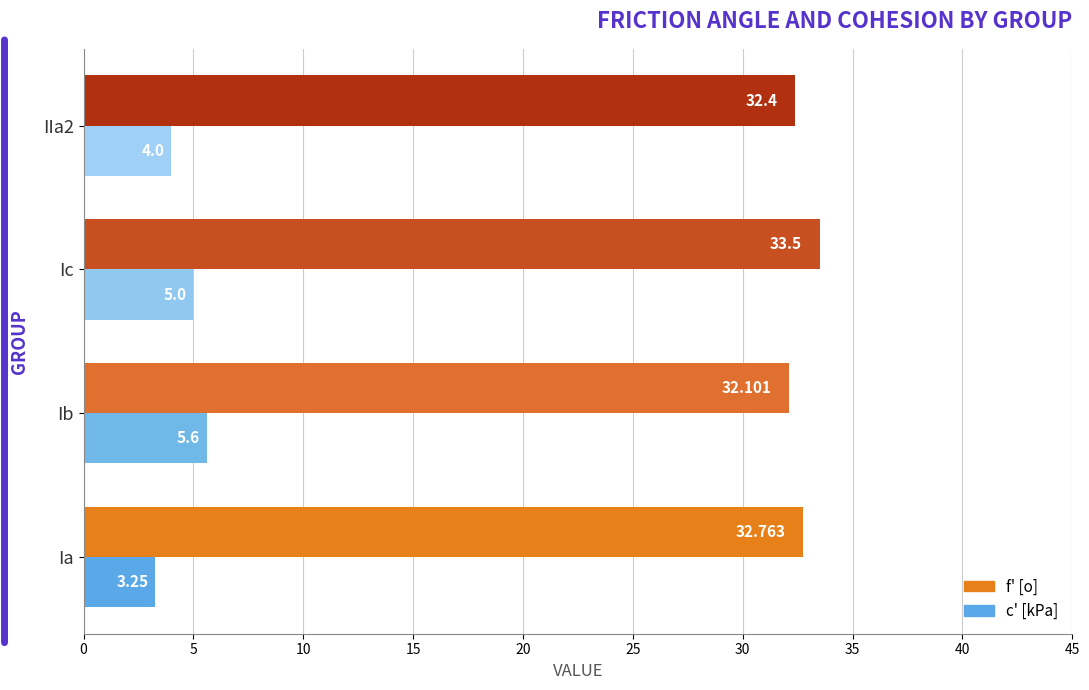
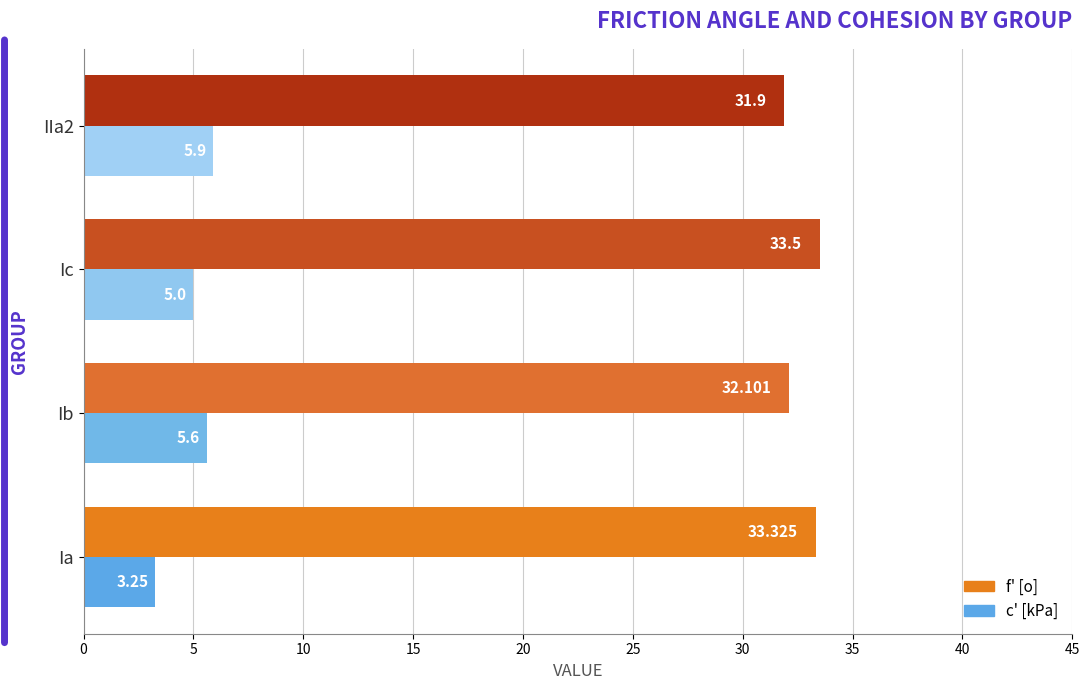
f' [o], IIa2: 32.4 -> 31.9
c' [kPa], IIa2: 4.0 -> 5.9
f' [o], Ia: 32.763 -> 33.325
